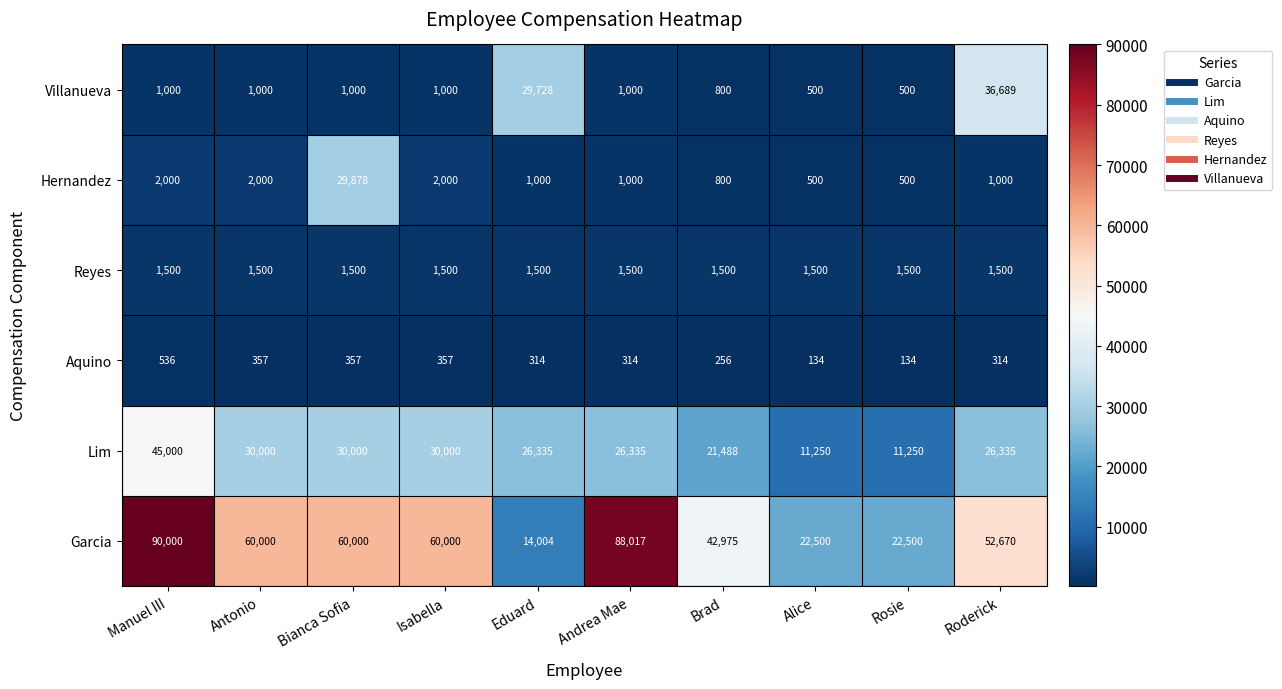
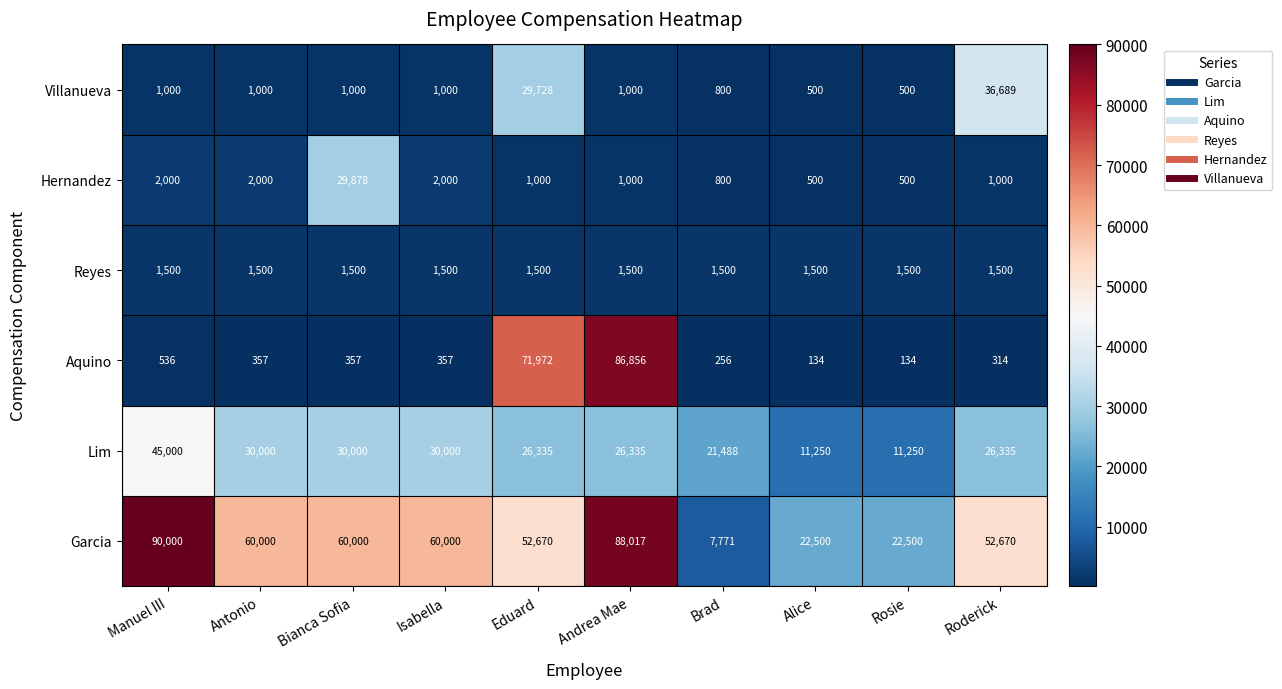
Aquino, Eduard: 314 -> 71,972
Aquino, Andrea Mae: 314 -> 86,856
Garcia, Eduard: 14,004 -> 52,670
Garcia, Brad: 42,975 -> 7,771
